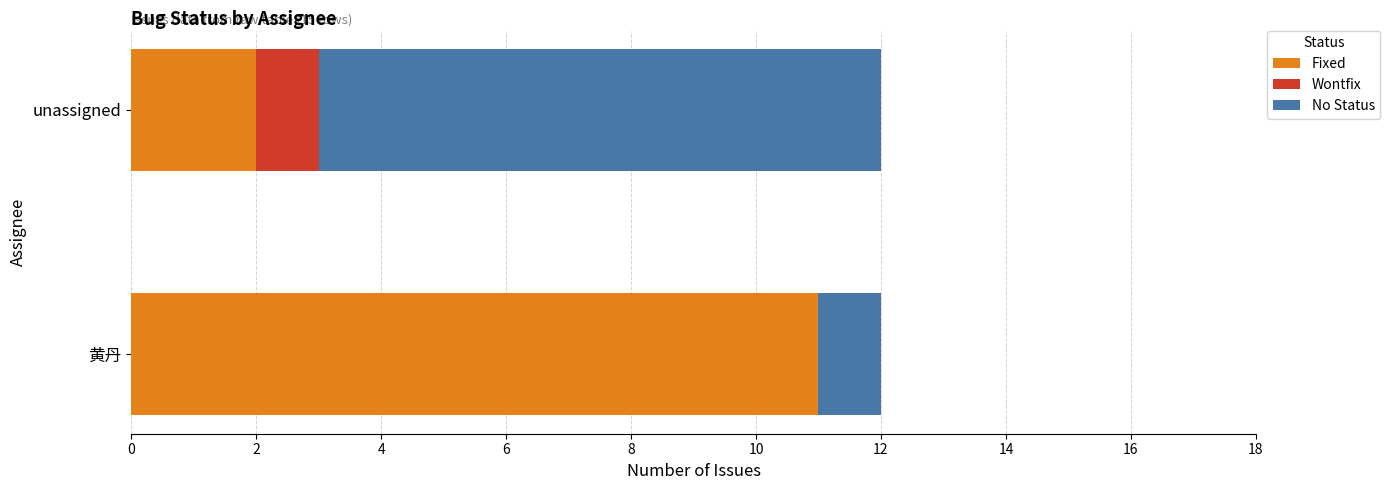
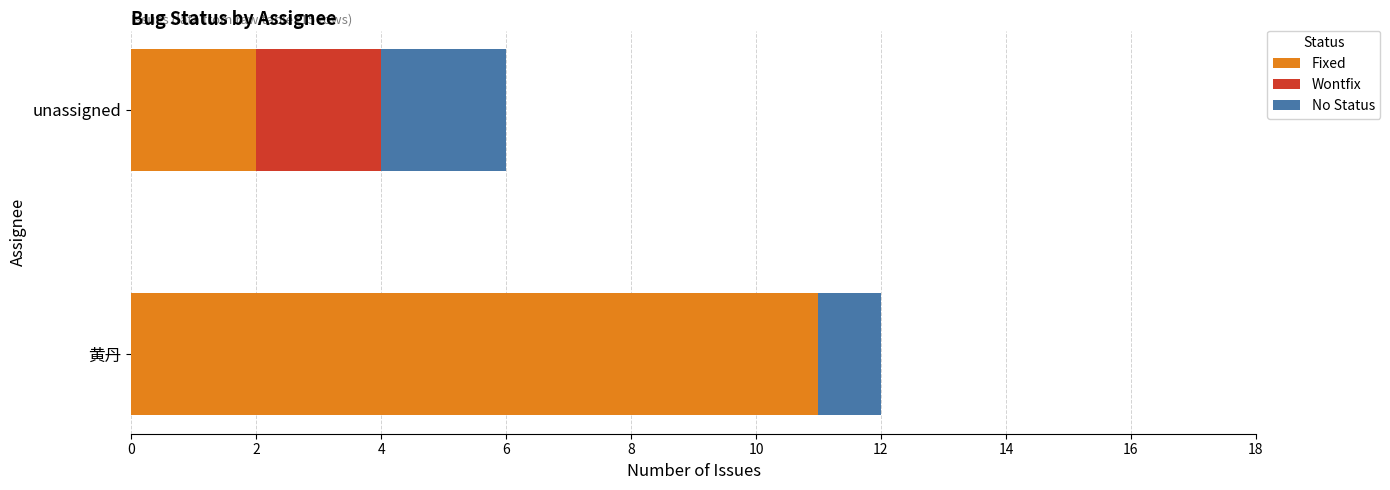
Wontfix, unassigned: 1 -> 2
No Status, unassigned: 9 -> 2
